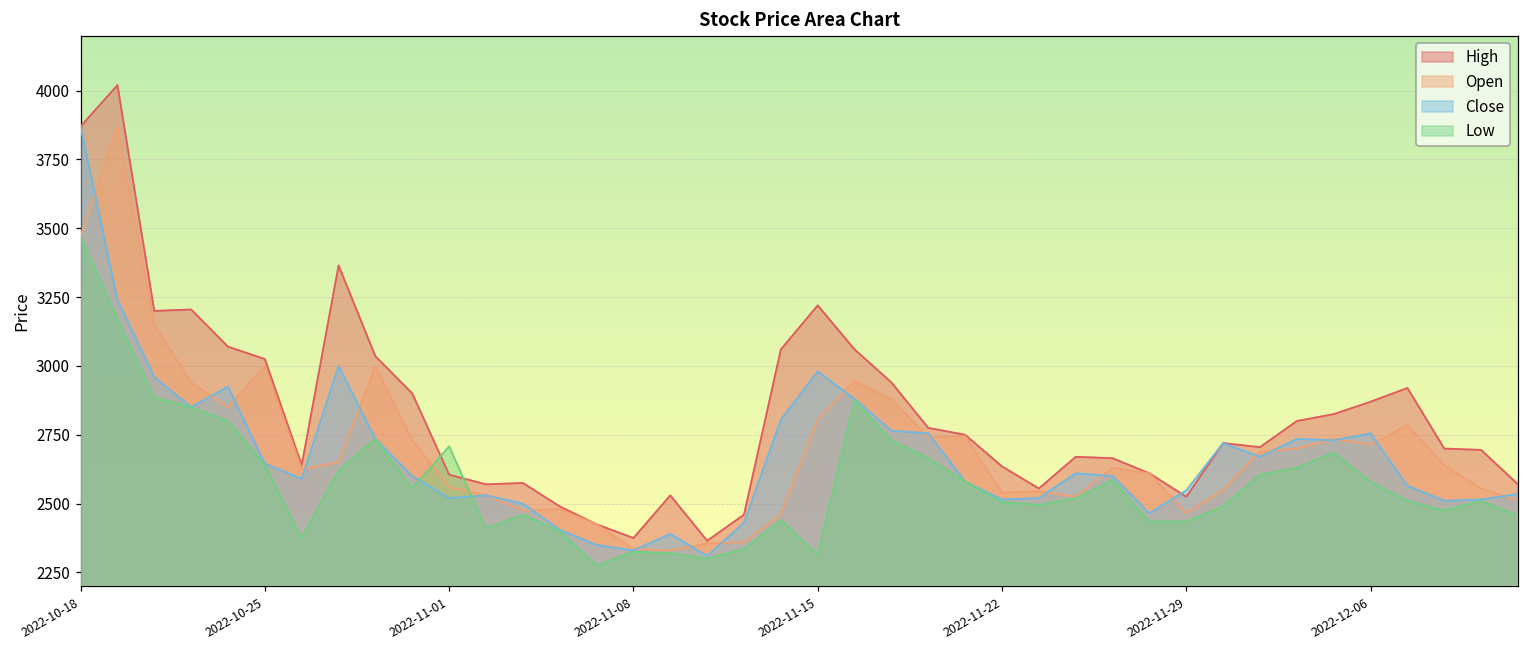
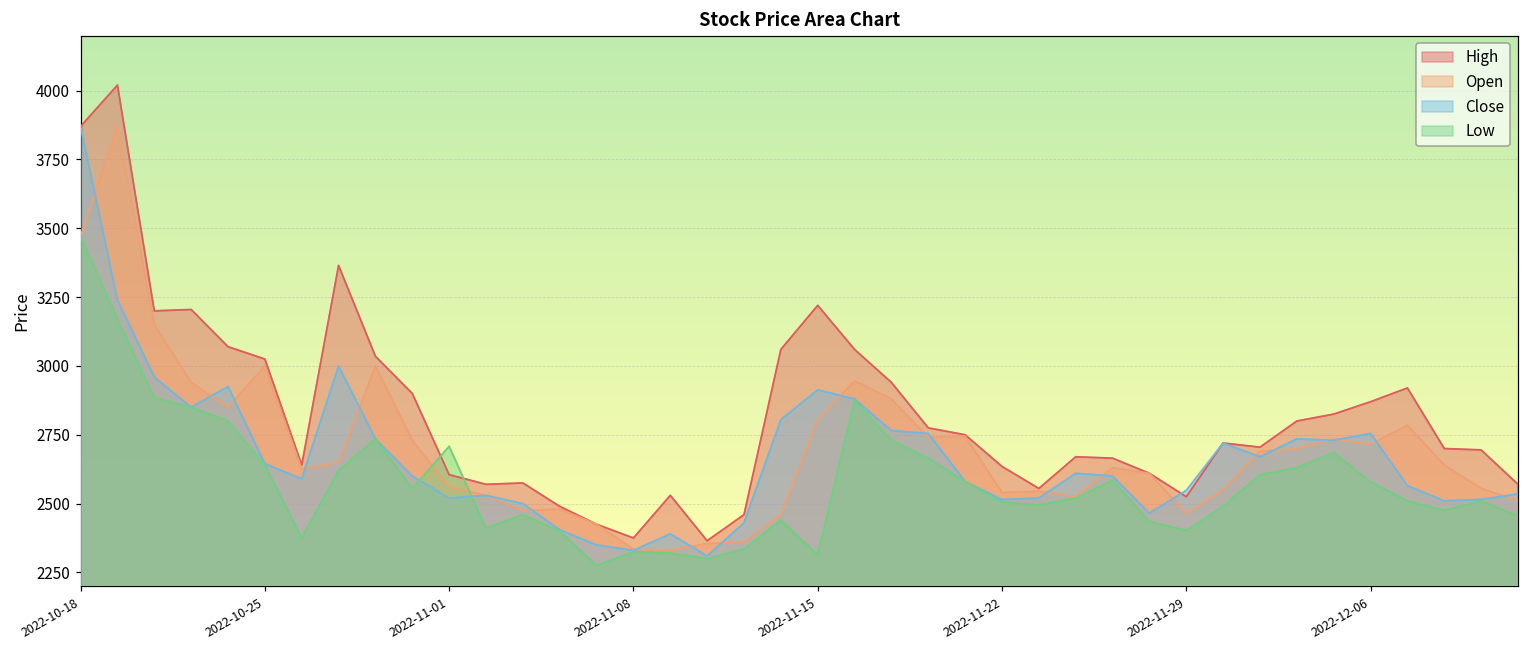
Close, 2022-11-15: 2980 -> 2910
Low, 2022-11-29: 2440 -> 2400
